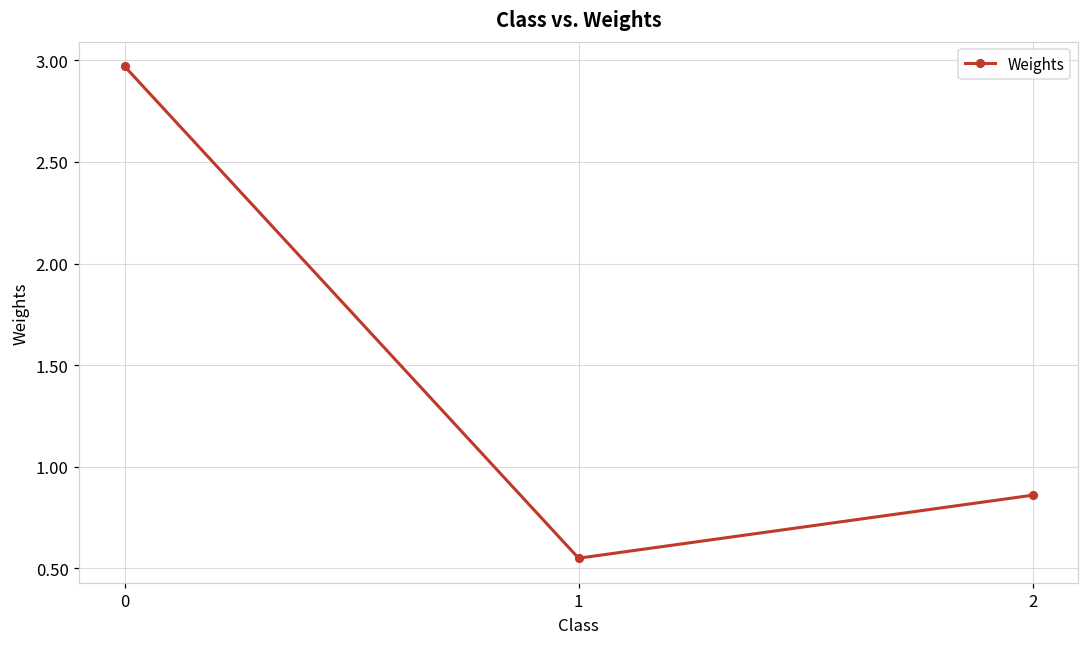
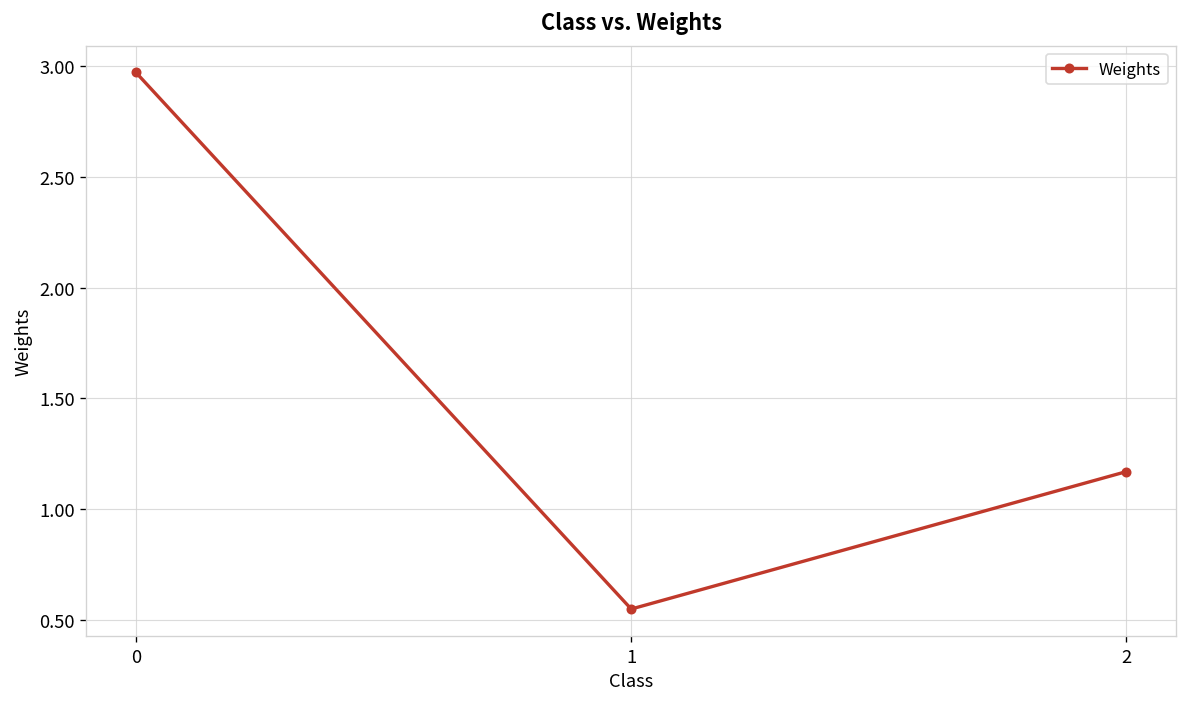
2: 0.86 -> 1.17
